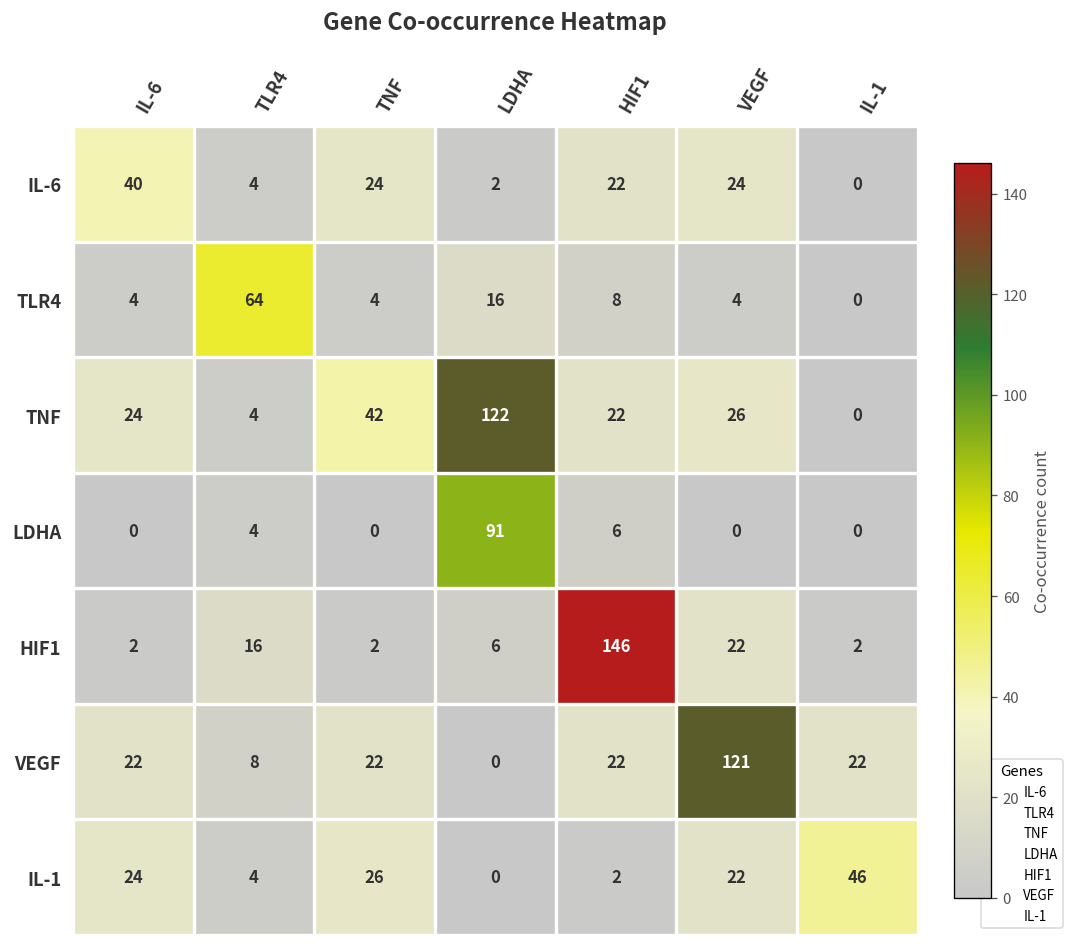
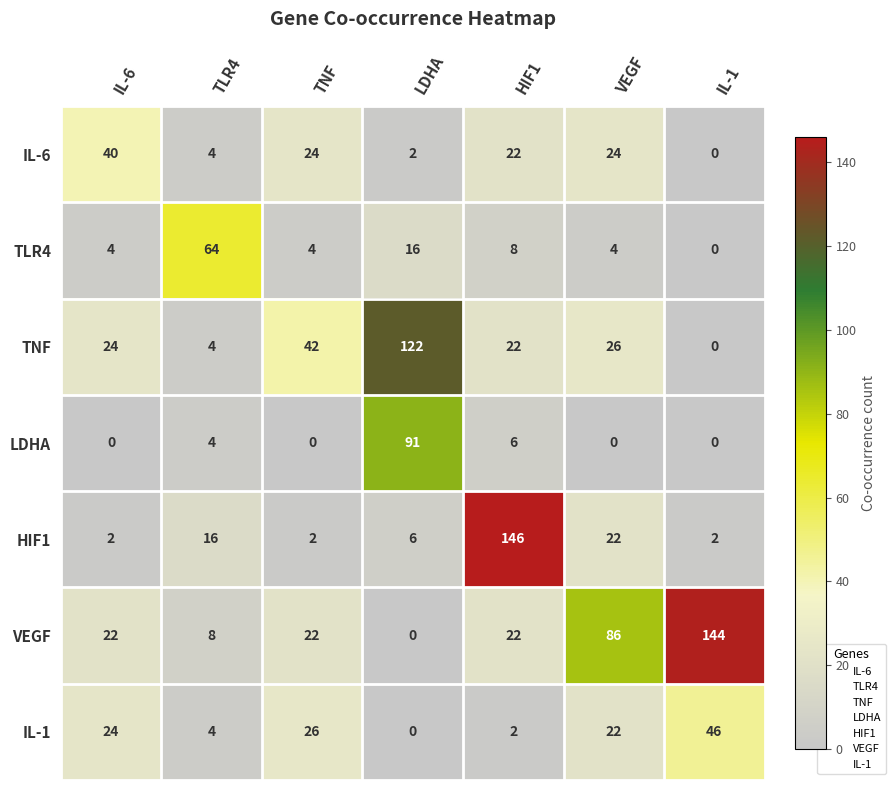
VEGF, VEGF: 121 -> 86
VEGF, IL-1: 22 -> 144
